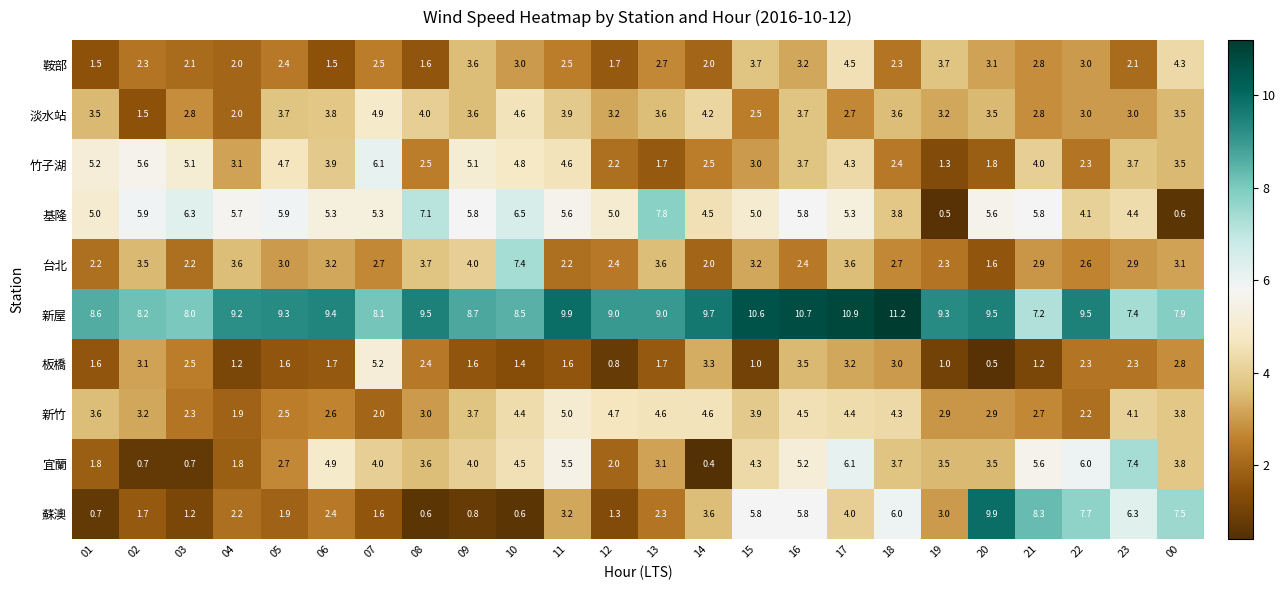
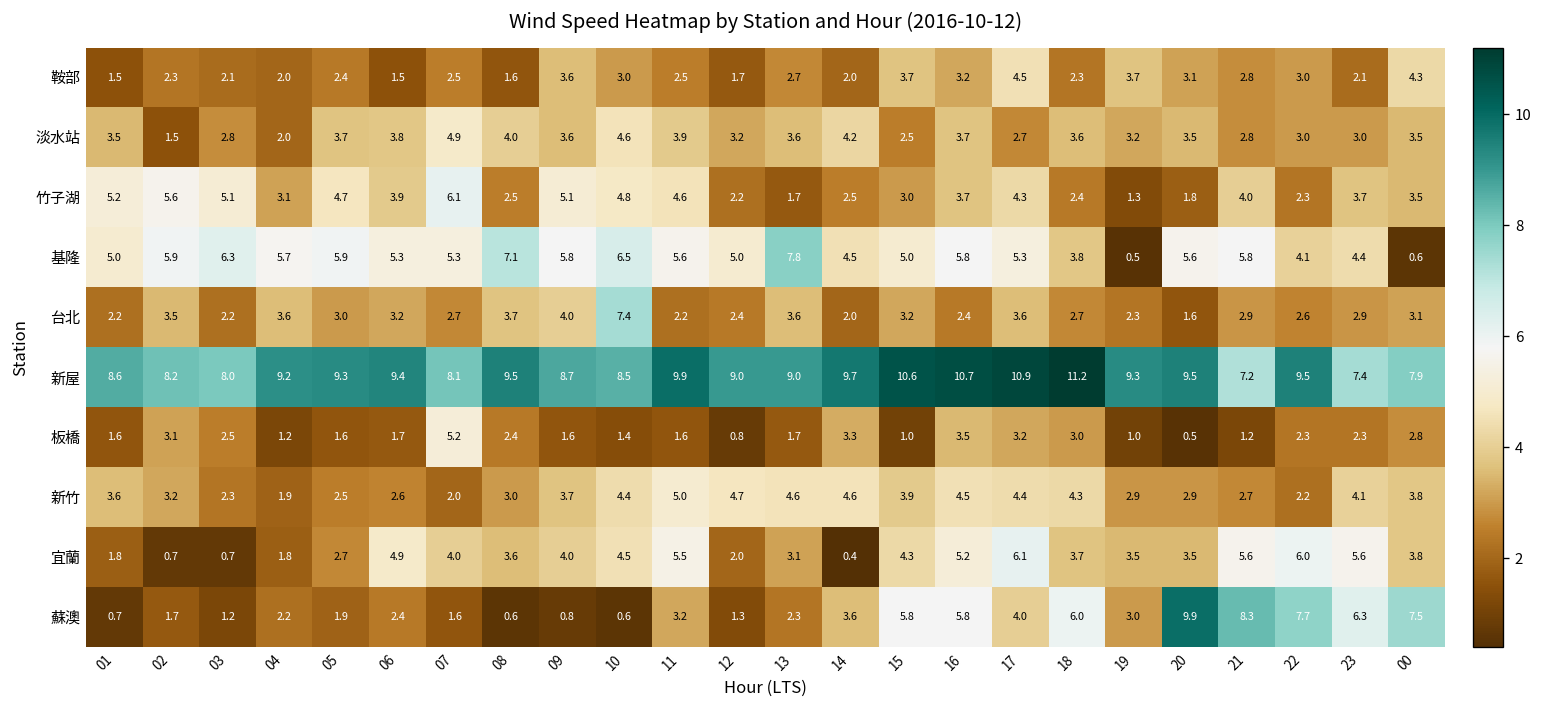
宜蘭, 23: 7.4 -> 5.6
